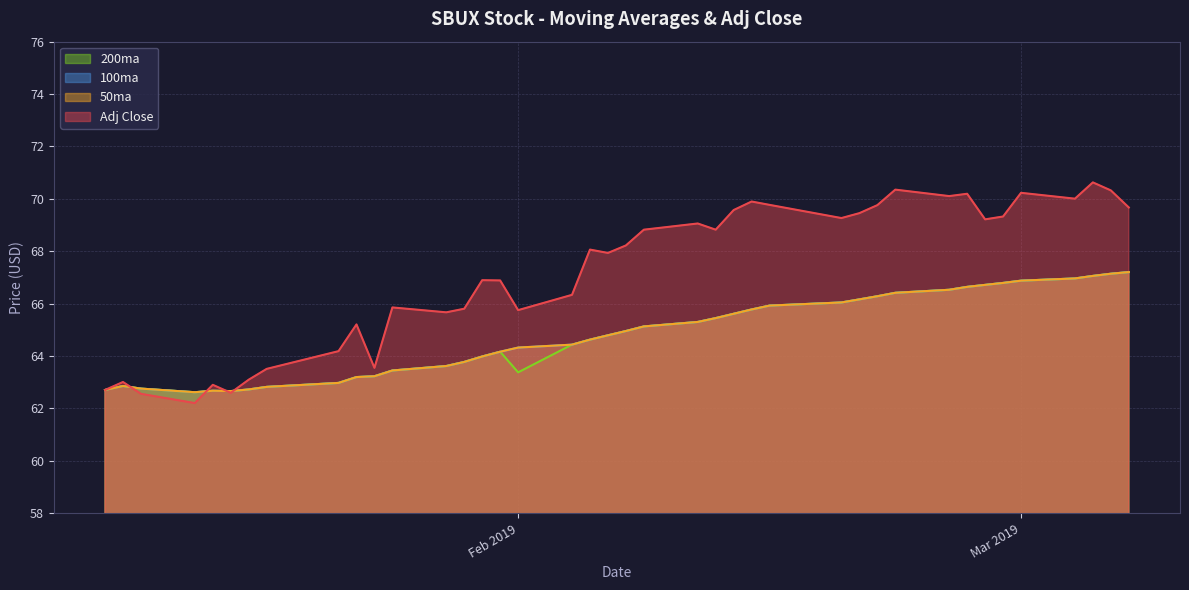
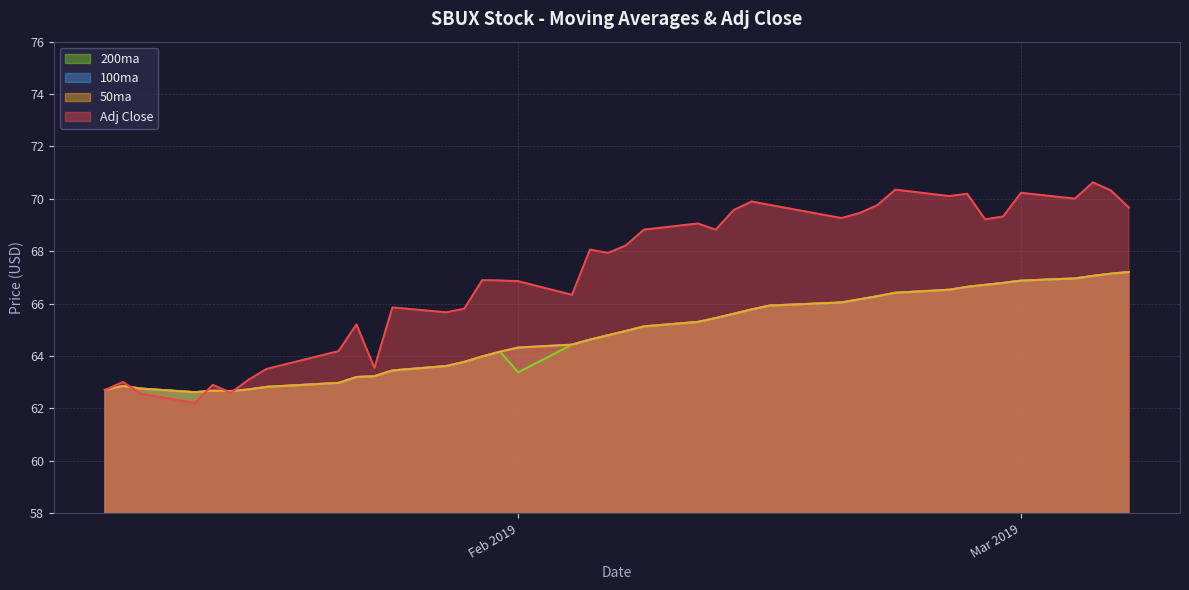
Adj Close, Feb 2019: 65.8 -> 66.9
